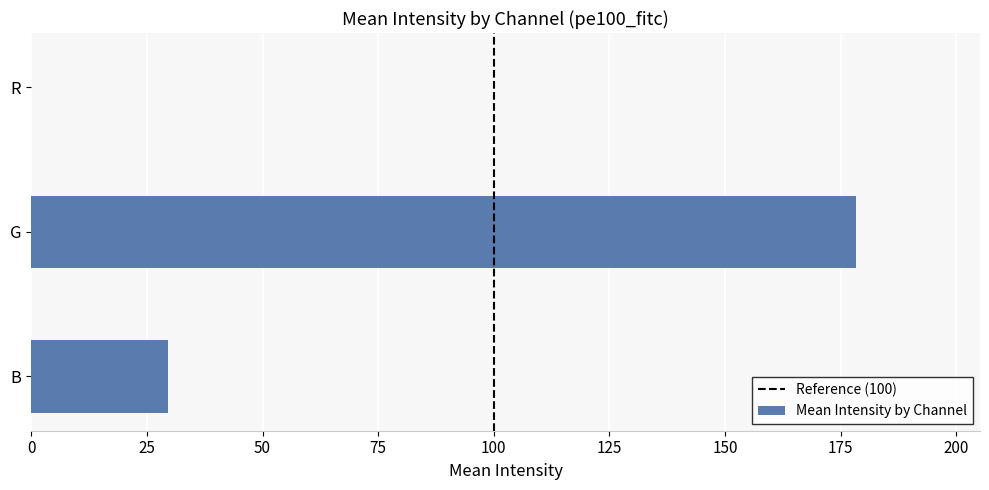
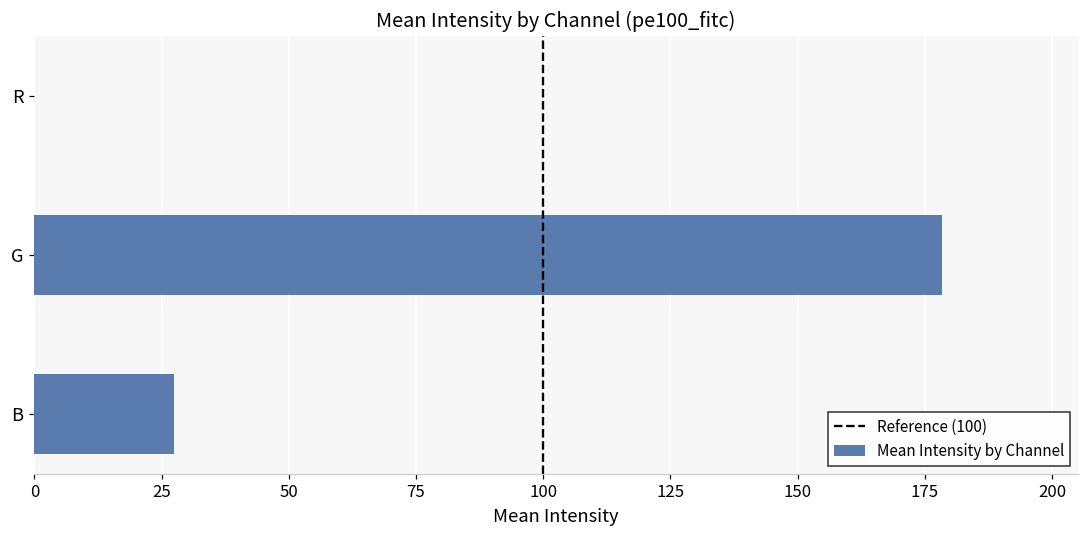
B: 30 -> 27
